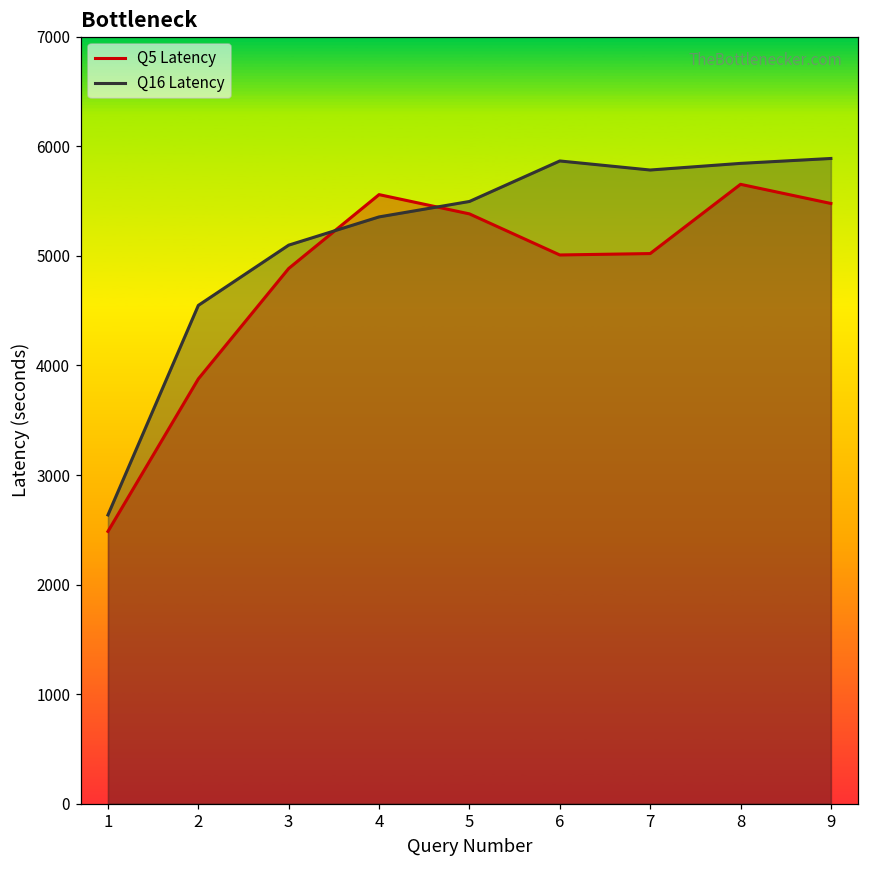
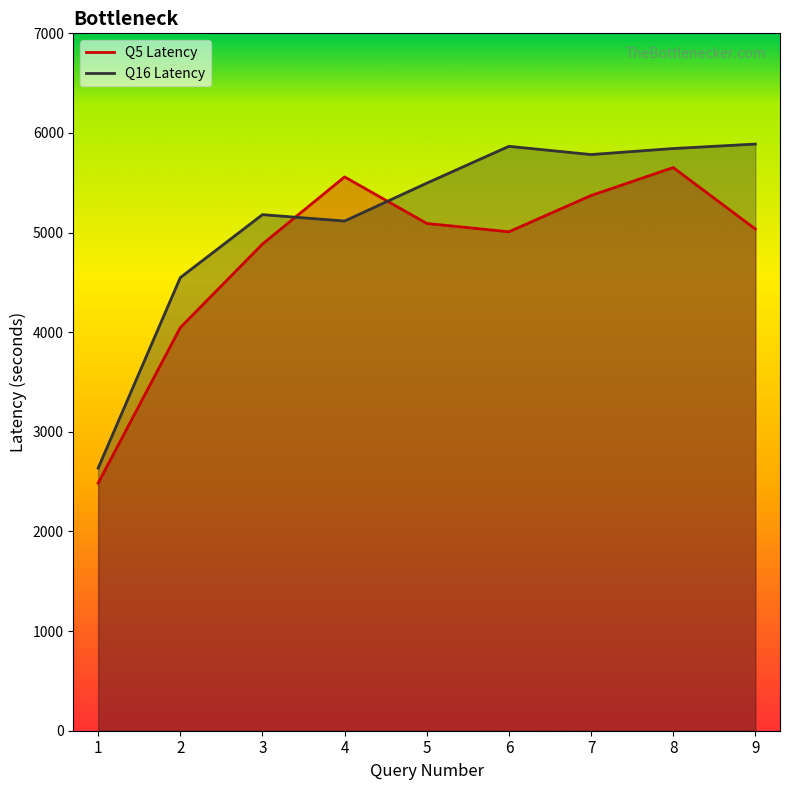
Q5 Latency, 2: 3900 -> 4000
Q16 Latency, 3: 5100 -> 5200
Q16 Latency, 4: 5400 -> 5100
Q5 Latency, 5: 5400 -> 5100
Q5 Latency, 7: 5000 -> 5400
Q5 Latency, 9: 5500 -> 5000
